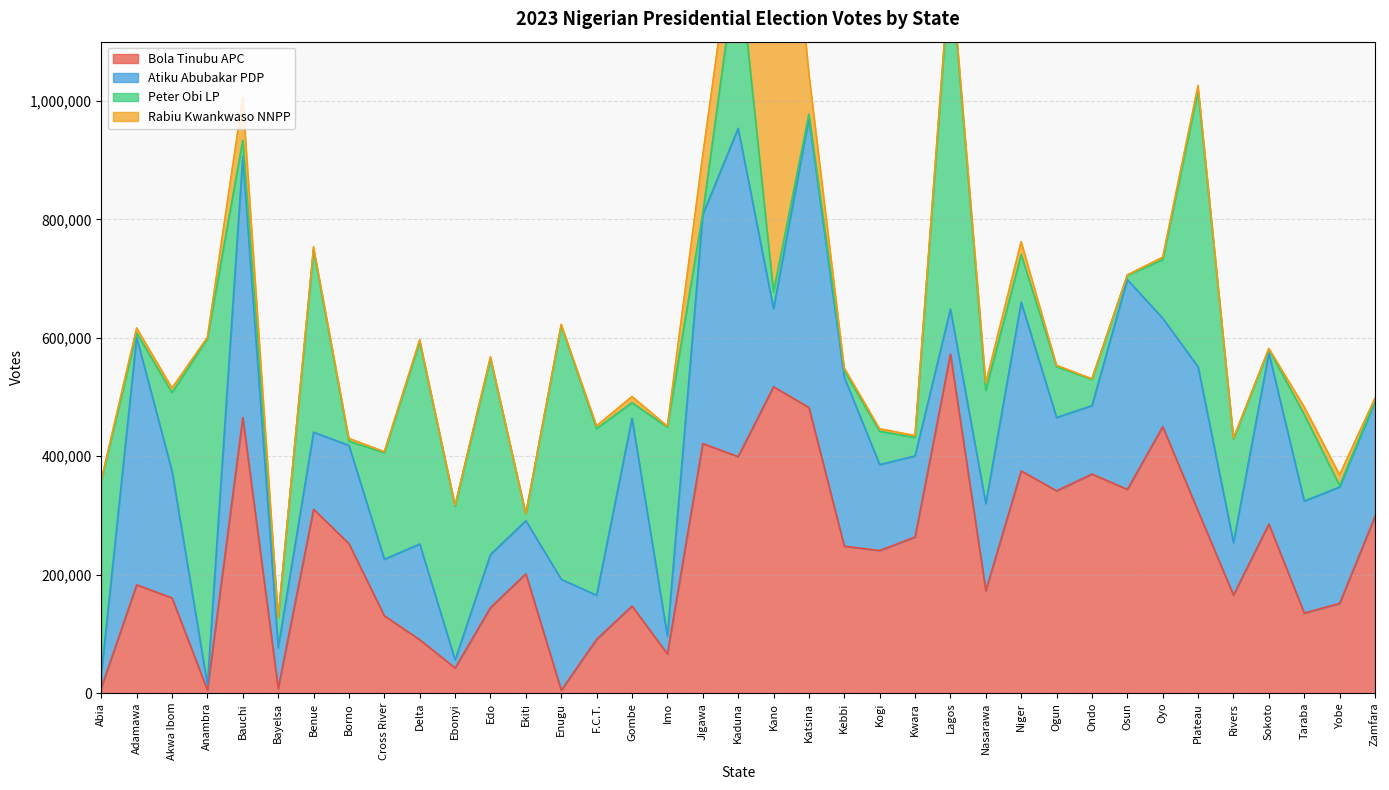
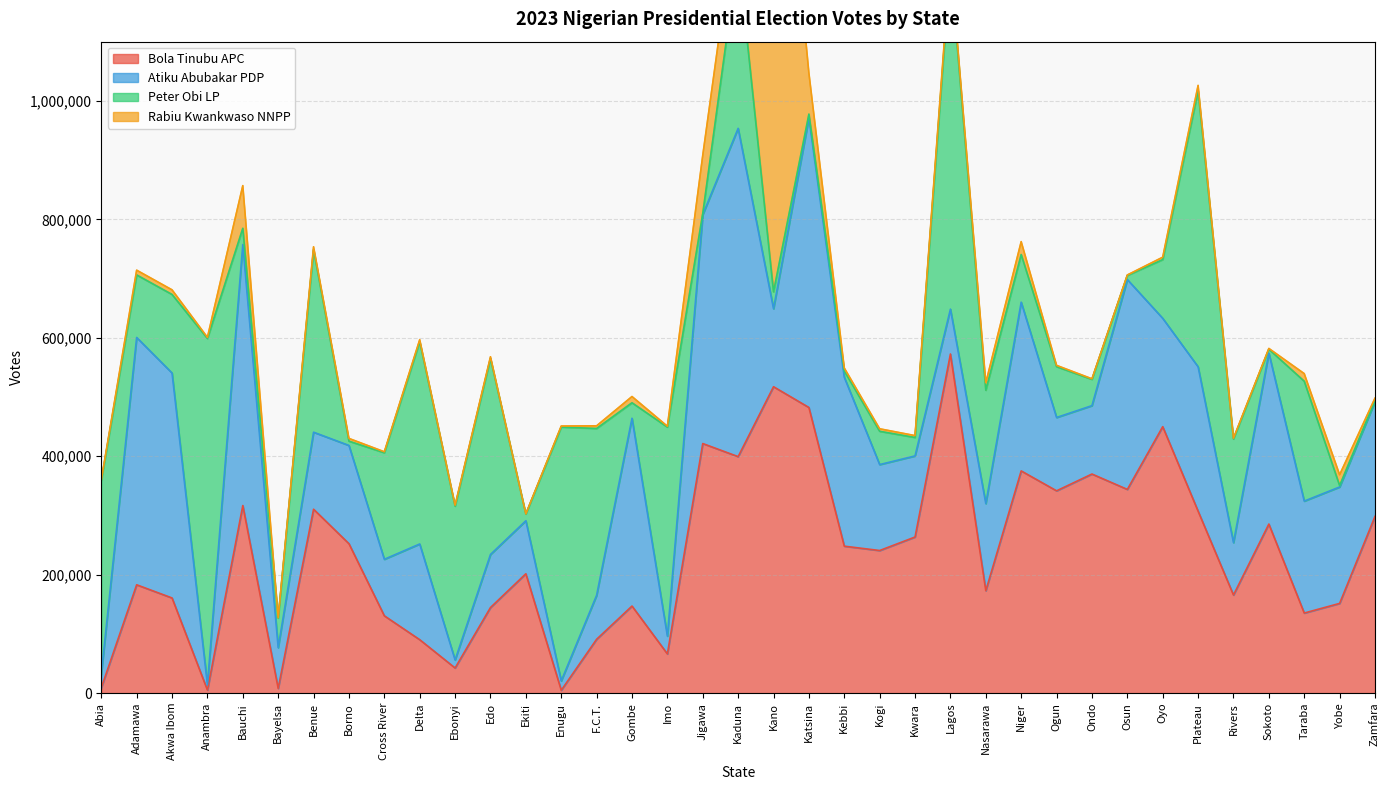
Peter Obi LP, Adamawa: 10,000 -> 110,000
Atiku Abubakar PDP, Akwa Ibom: 210,000 -> 380,000
Bola Tinubu APC, Bauchi: 470,000 -> 320,000
Atiku Abubakar PDP, Enugu: 190,000 -> 20,000
Peter Obi LP, Taraba: 150,000 -> 200,000
